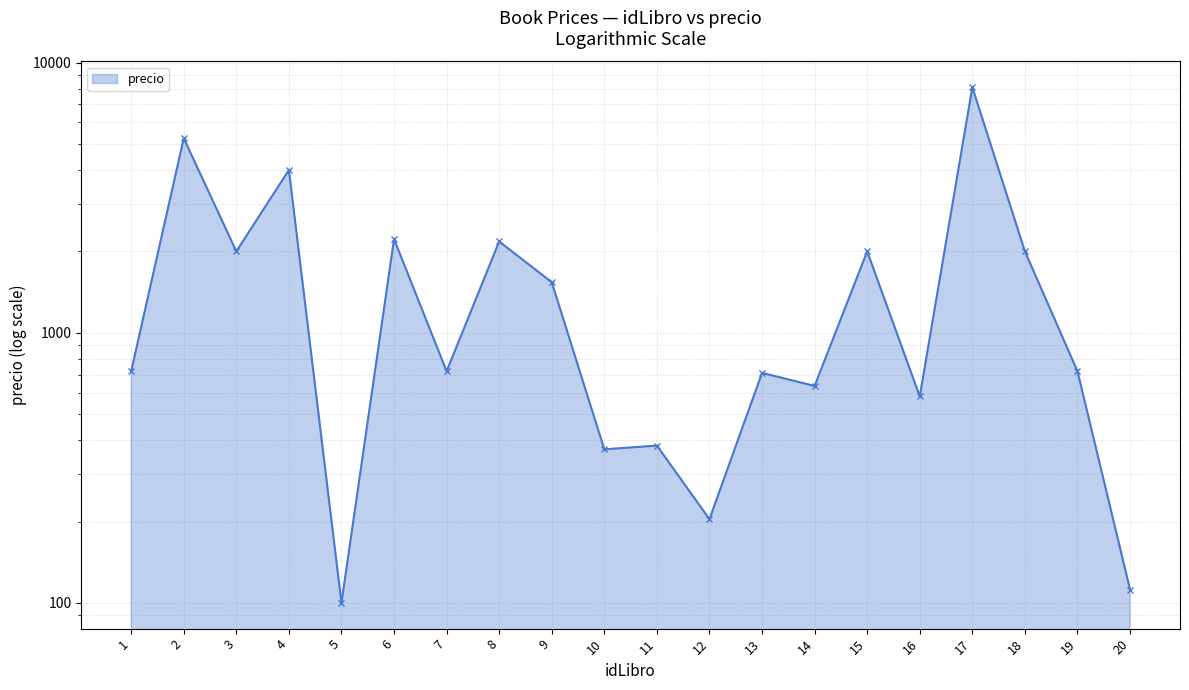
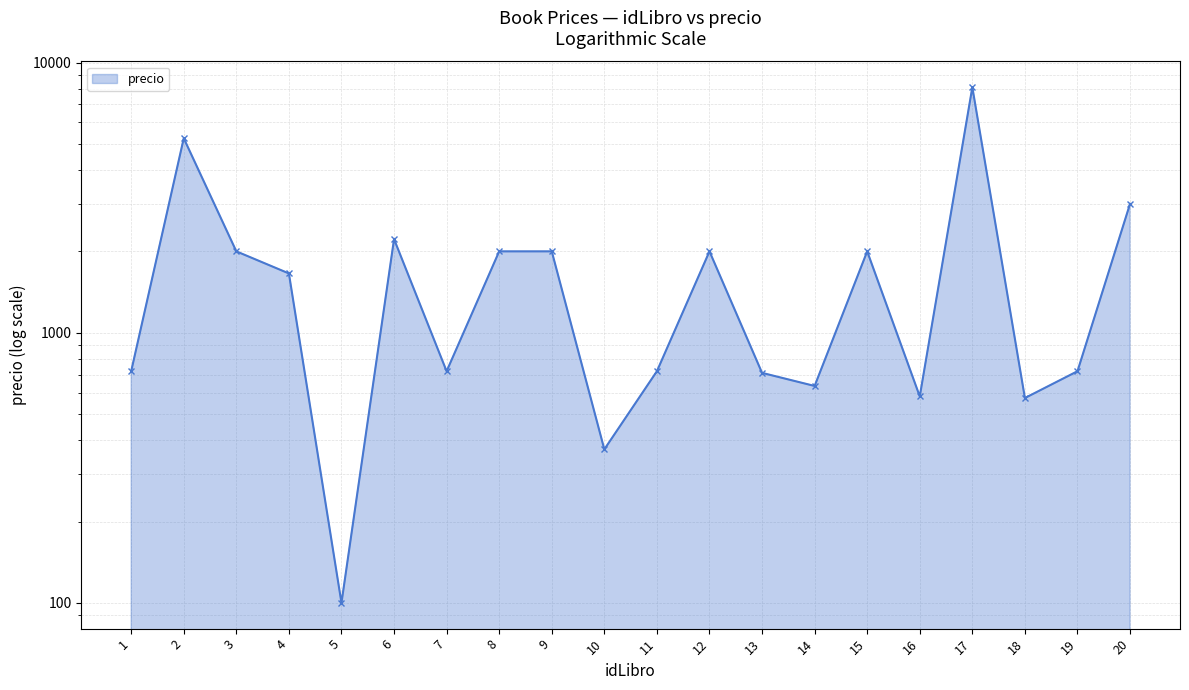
4: 4000 -> 1700
8: 2200 -> 2000
9: 1500 -> 2000
11: 380 -> 720
12: 200 -> 2000
18: 2000 -> 570
20: 112 -> 3000
